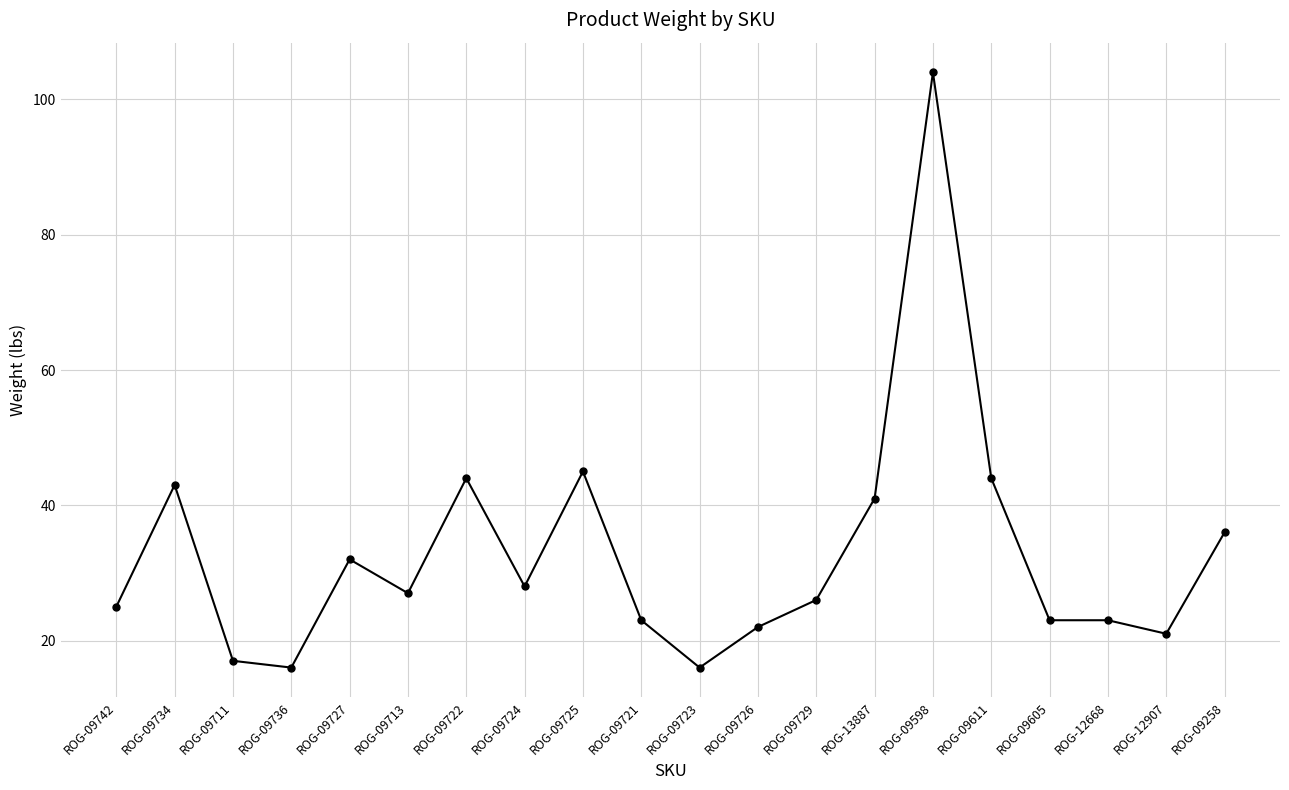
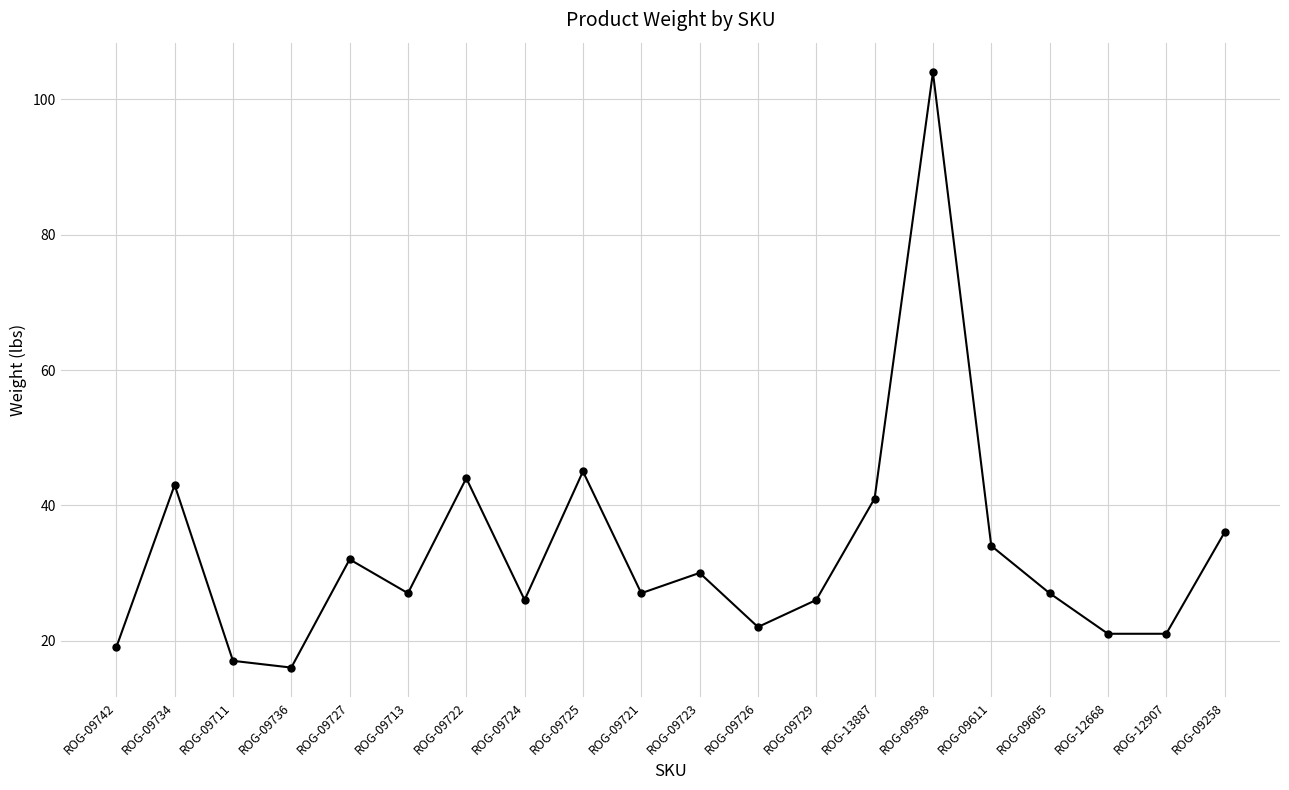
ROG-09742: 25 -> 19
ROG-09724: 28 -> 26
ROG-09721: 23 -> 27
ROG-09723: 16 -> 30
ROG-09611: 44 -> 34
ROG-09605: 23 -> 27
ROG-12668: 23 -> 21
